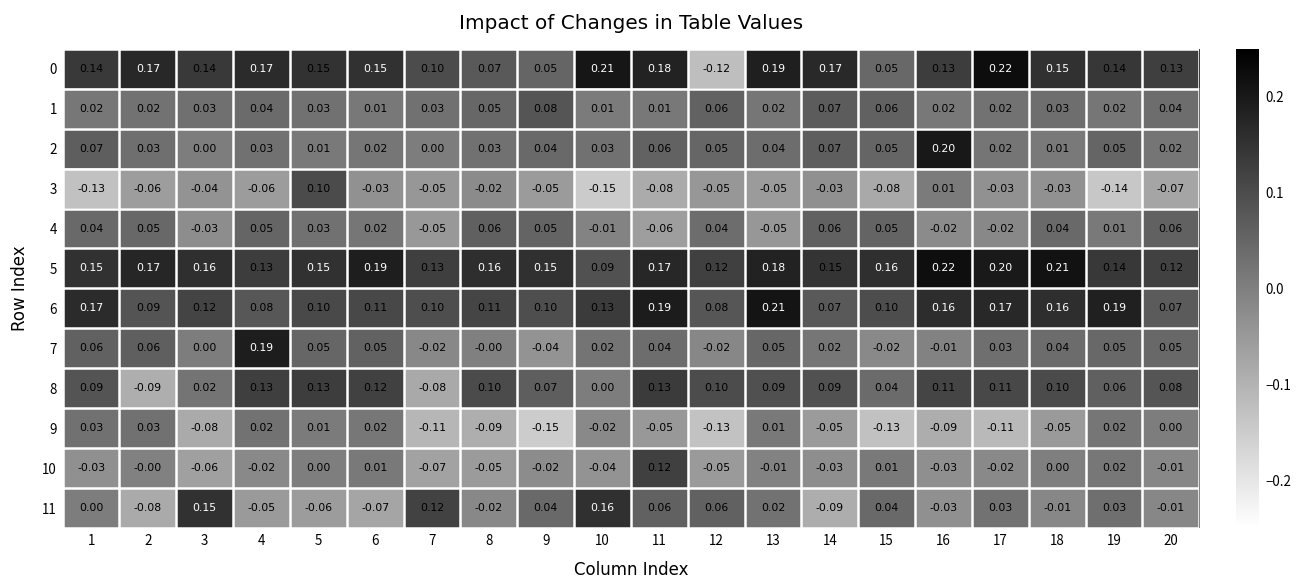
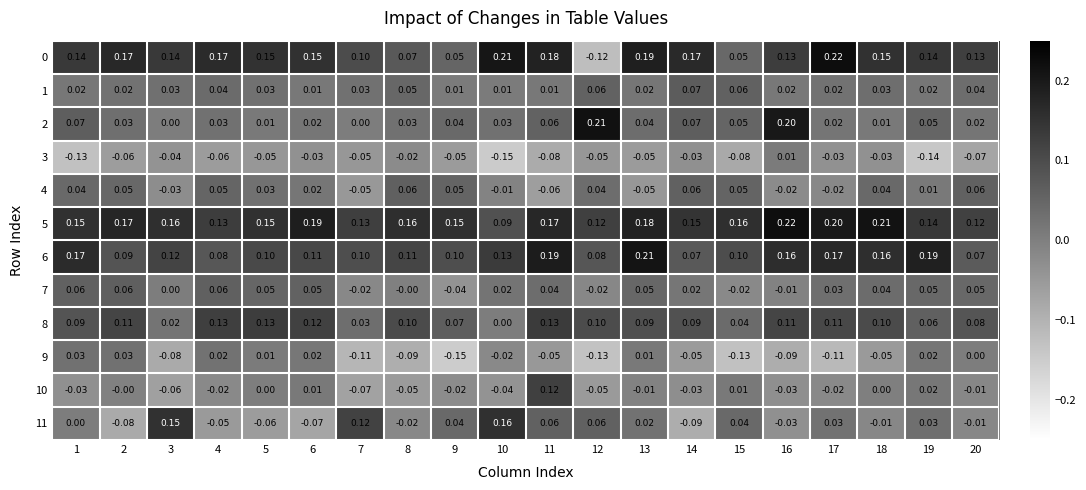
1, 9: 0.08 -> 0.01
2, 12: 0.05 -> 0.21
3, 5: 0.10 -> -0.05
7, 4: 0.19 -> 0.06
8, 2: -0.09 -> 0.11
8, 7: -0.08 -> 0.03
